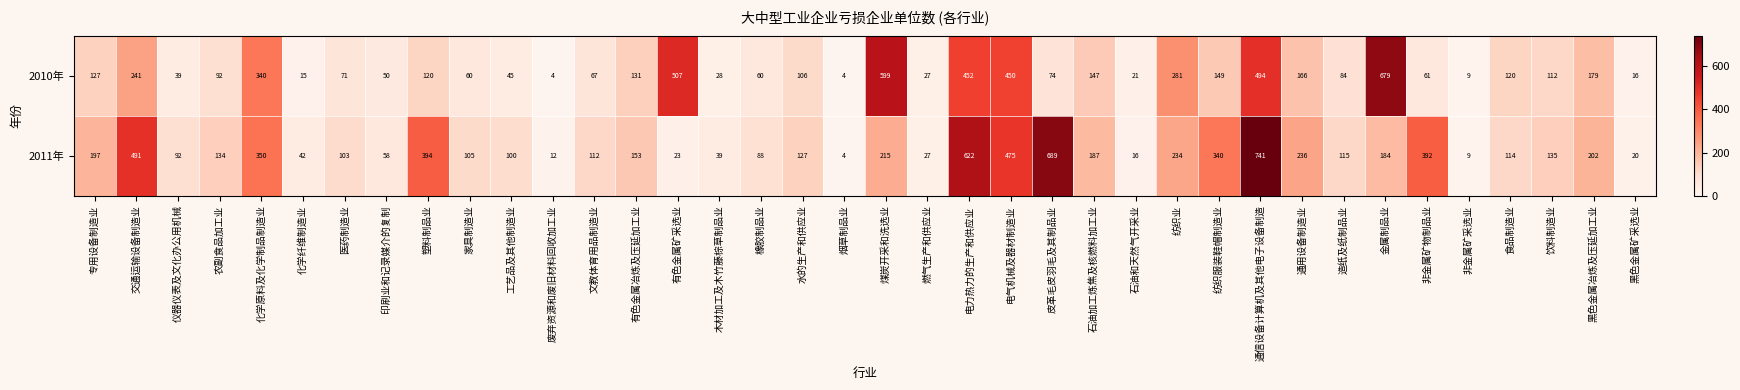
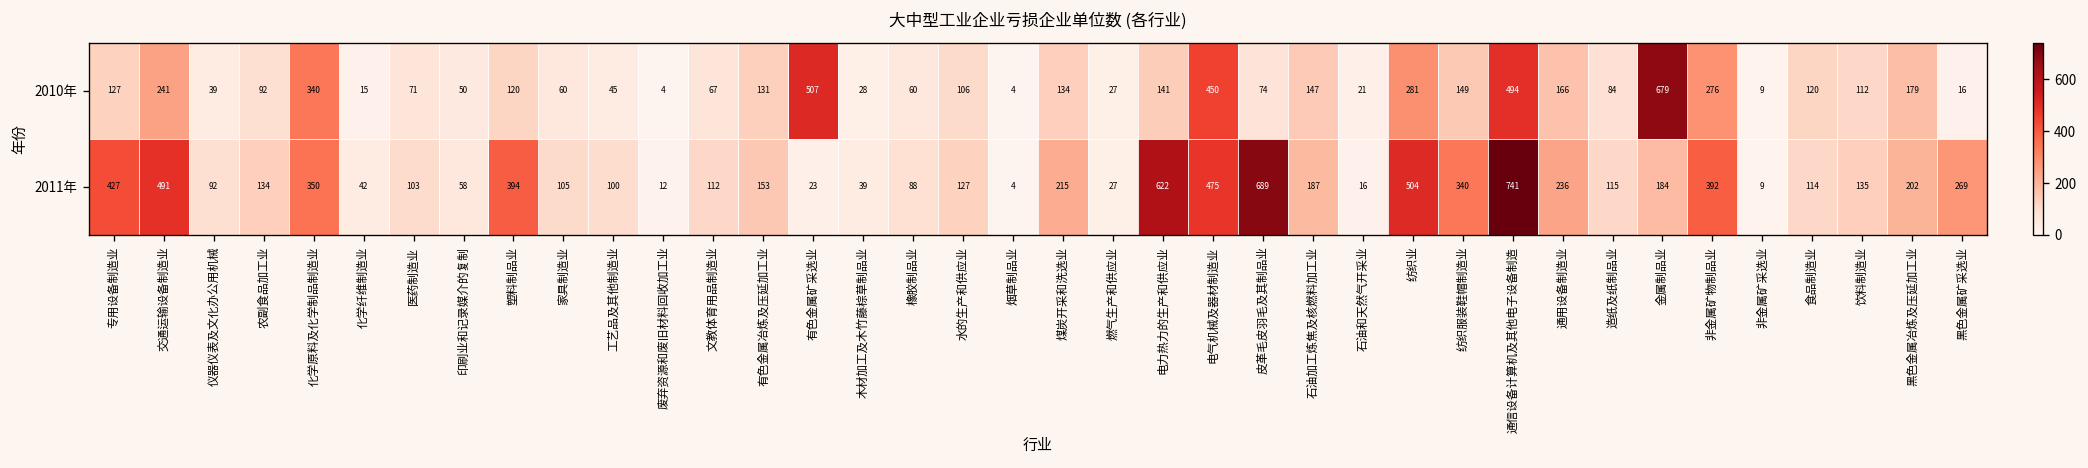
2010年, 煤炭开采和洗选业: 599 -> 134
2010年, 电力热力的生产和供应业: 452 -> 141
2010年, 非金属矿物制品业: 61 -> 276
2011年, 专用设备制造业: 197 -> 427
2011年, 纺织业: 234 -> 504
2011年, 黑色金属矿采选业: 20 -> 269
